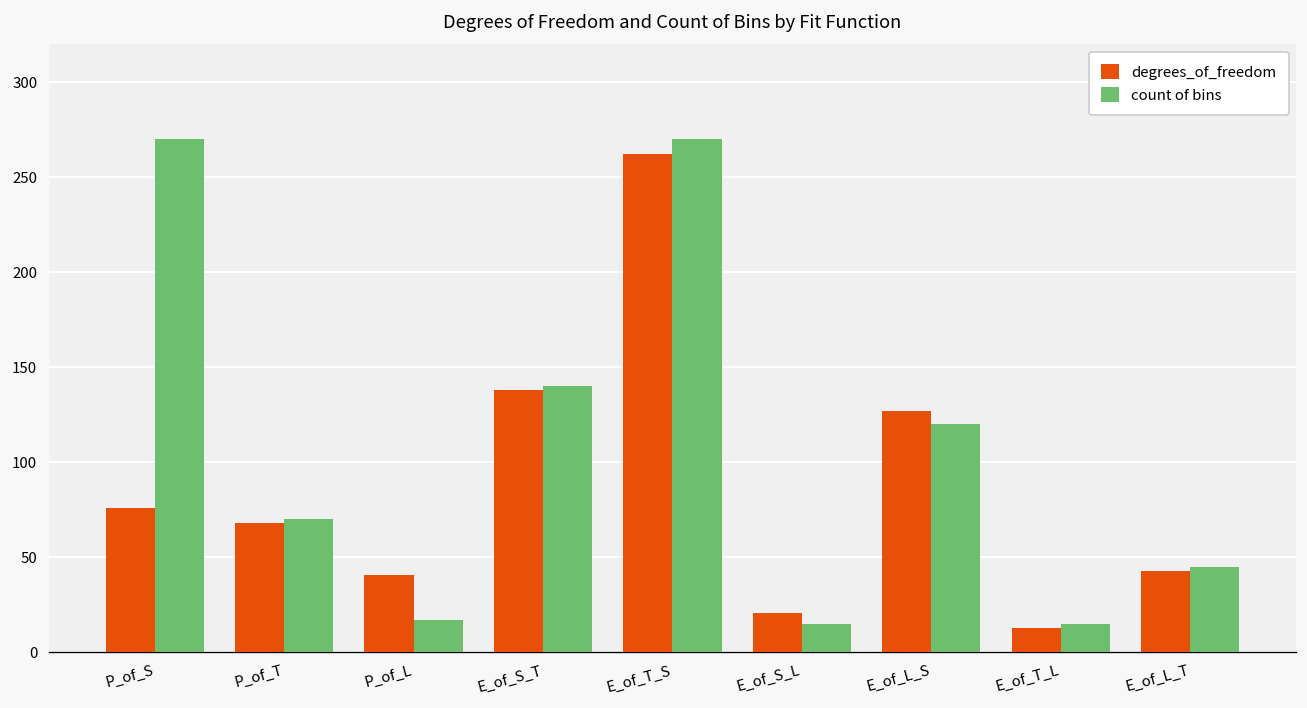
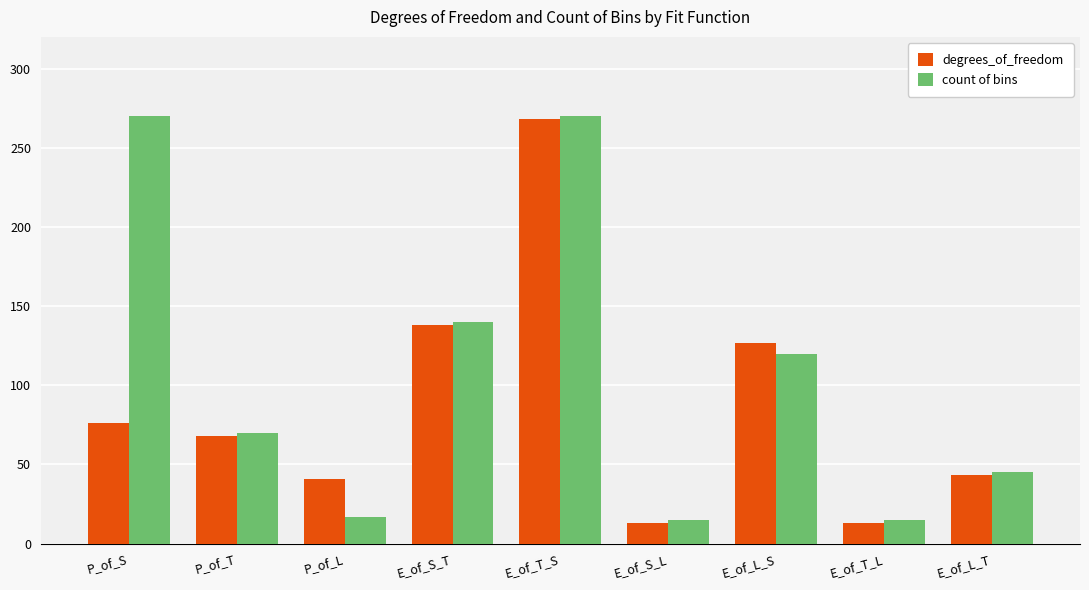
degrees_of_freedom, E_of_T_S: 262 -> 268
degrees_of_freedom, E_of_S_L: 21 -> 13
